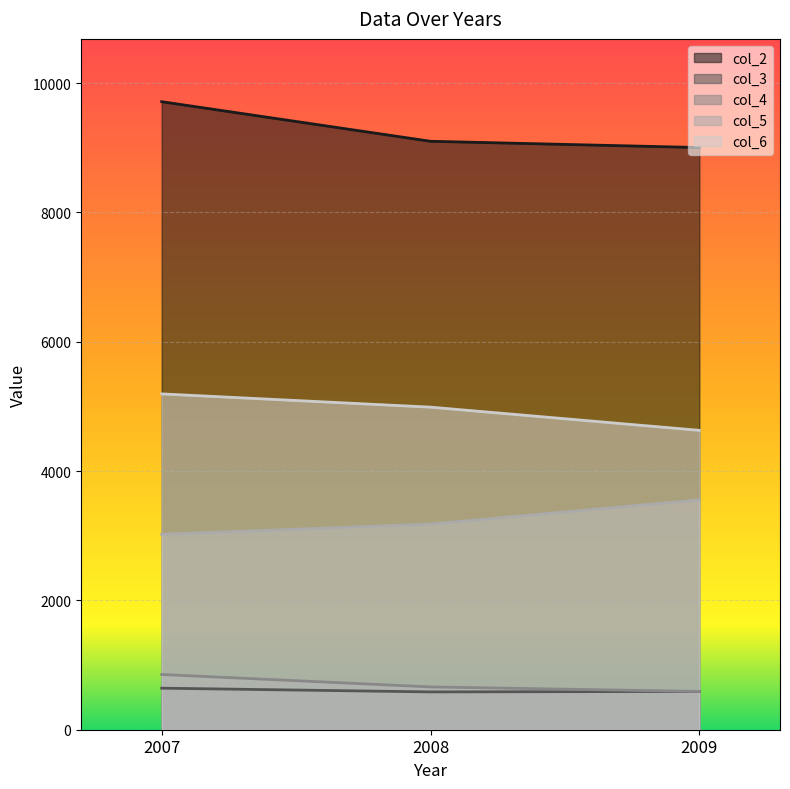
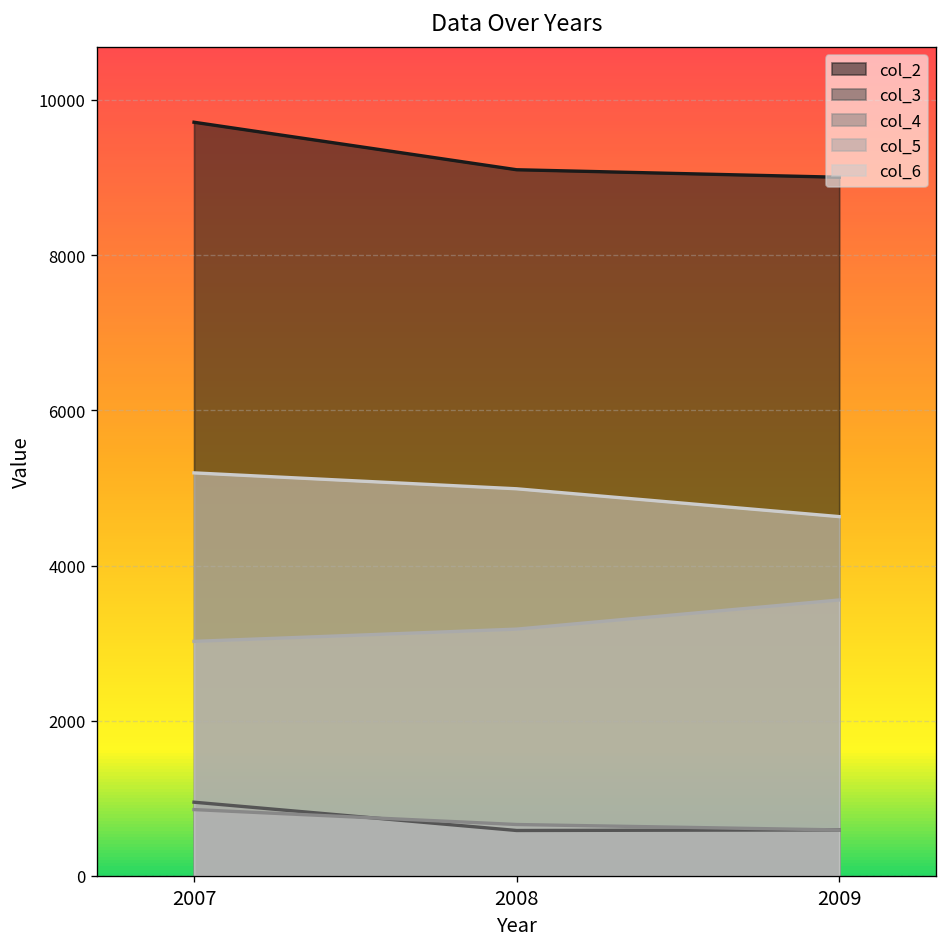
col_3, 2007: 600 -> 900
